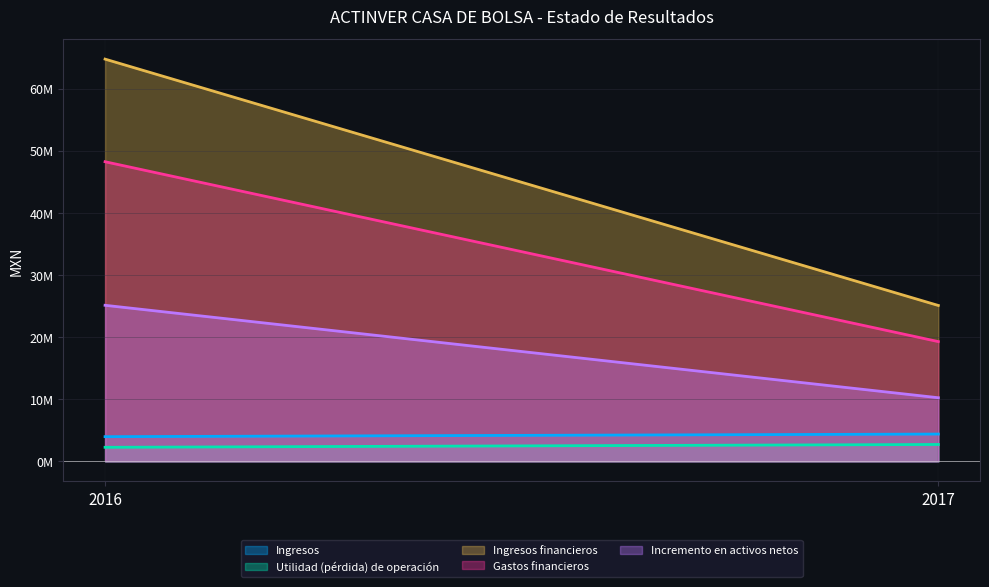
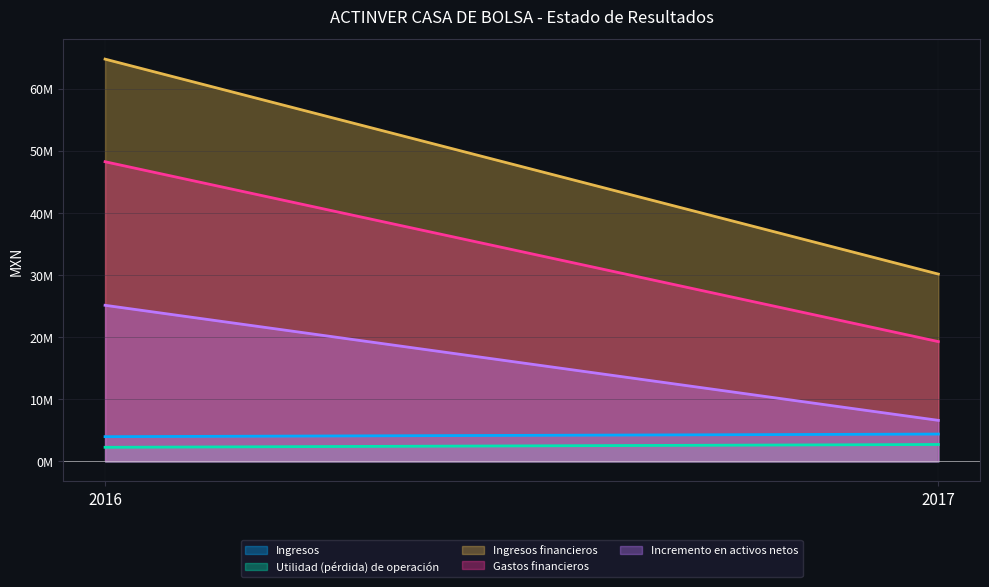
Ingresos financieros, 2017: 25000000 -> 30000000
Incremento en activos netos, 2017: 10000000 -> 7000000
